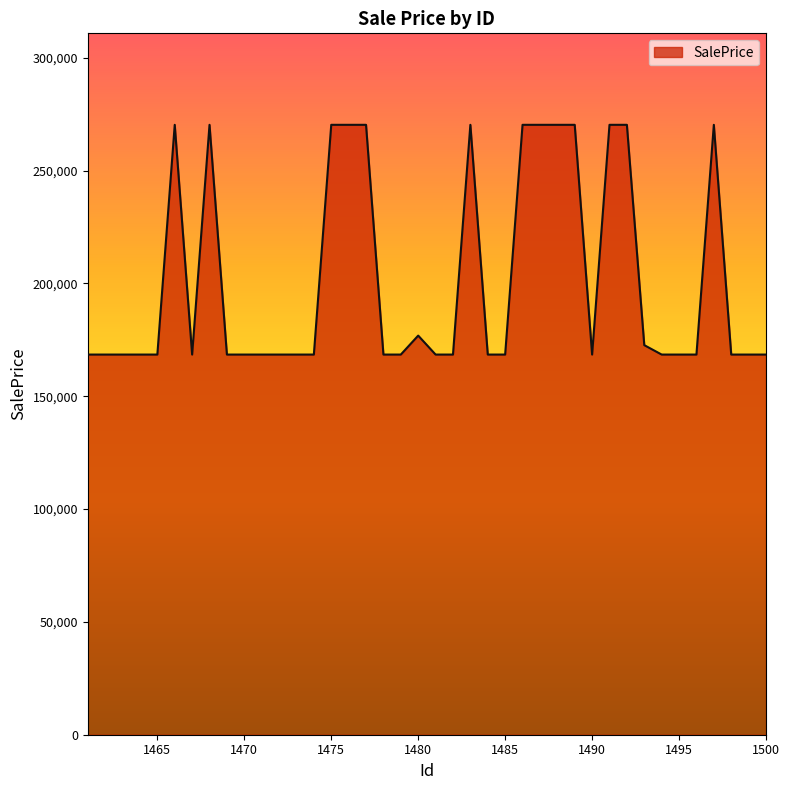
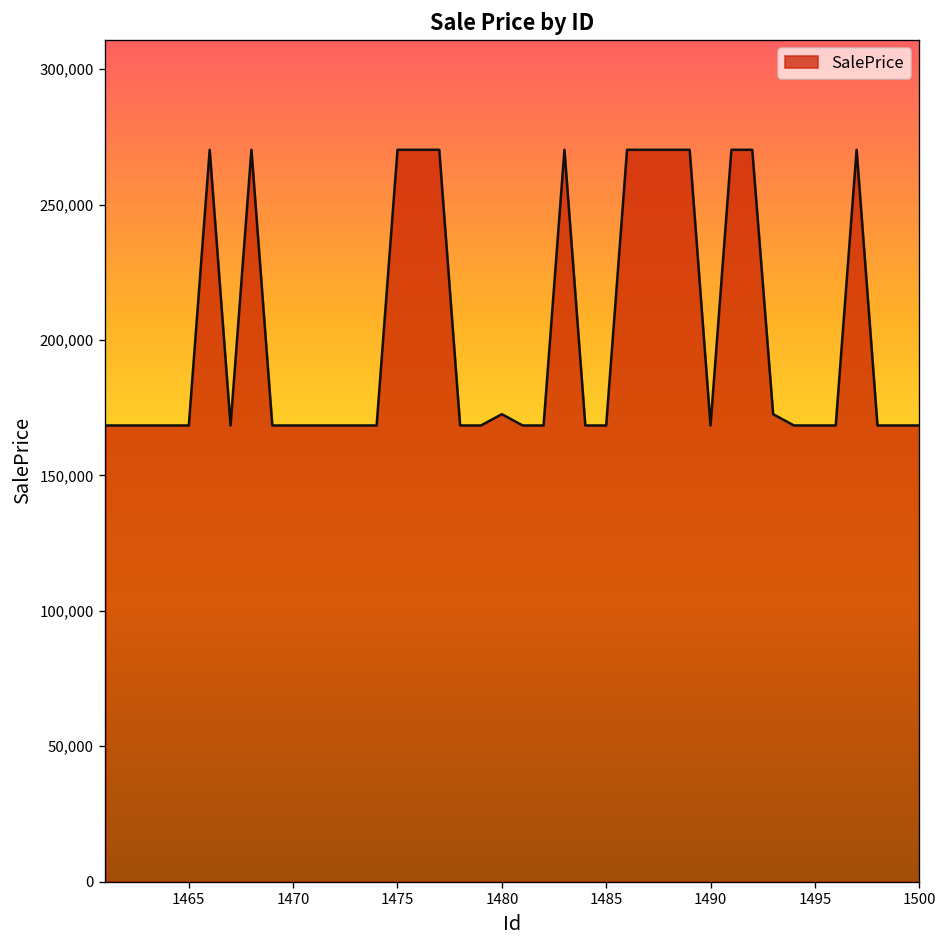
1480: 177,000 -> 173,000
